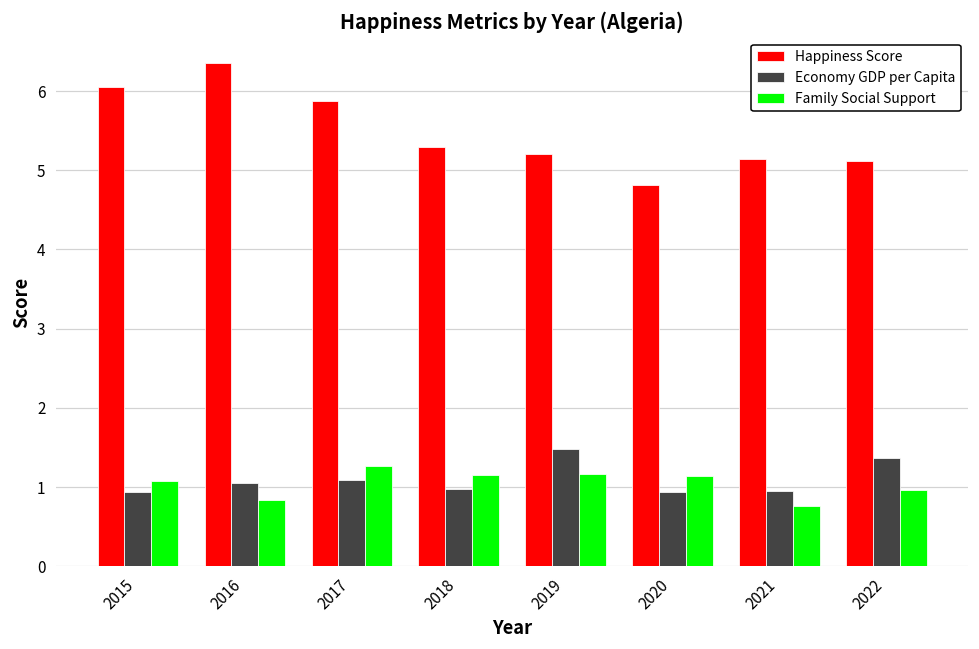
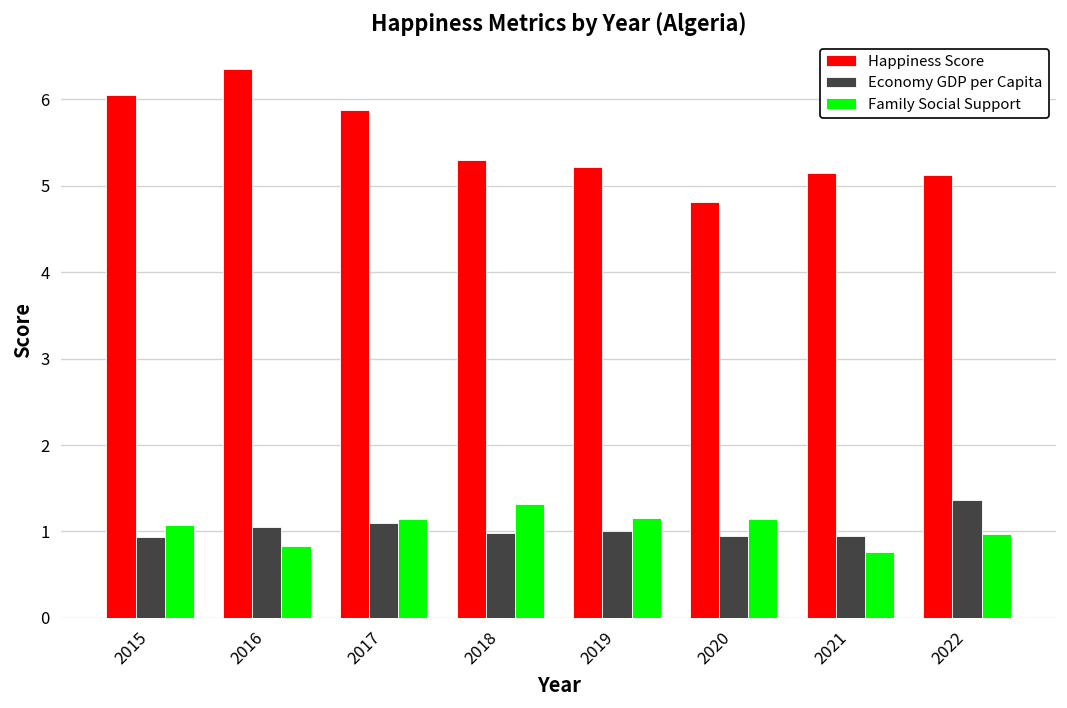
Family Social Support, 2017: 1.3 -> 1.1
Family Social Support, 2018: 1.2 -> 1.3
Economy GDP per Capita, 2019: 1.5 -> 1.0
